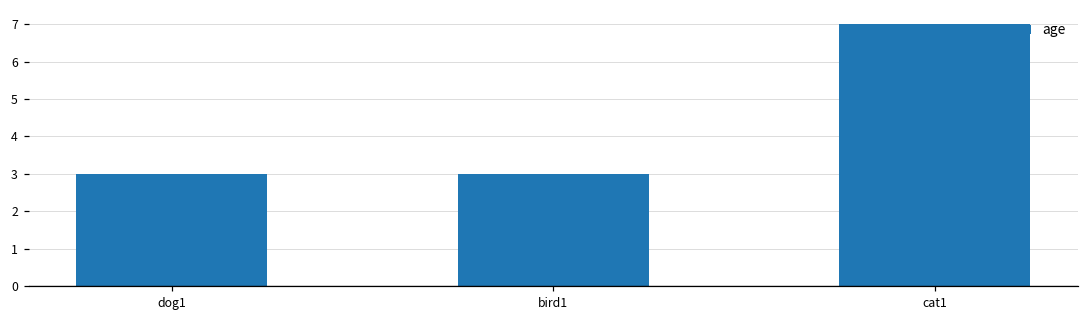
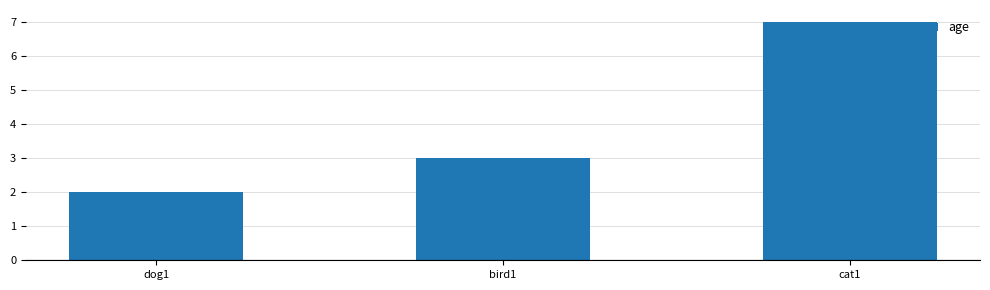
dog1: 3 -> 2
